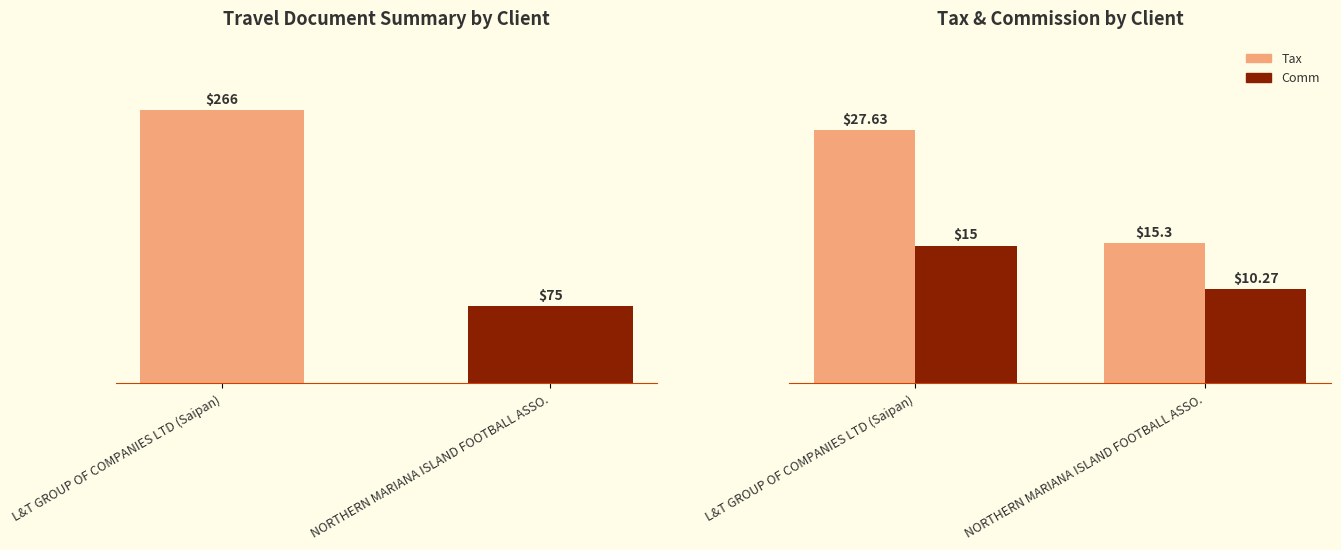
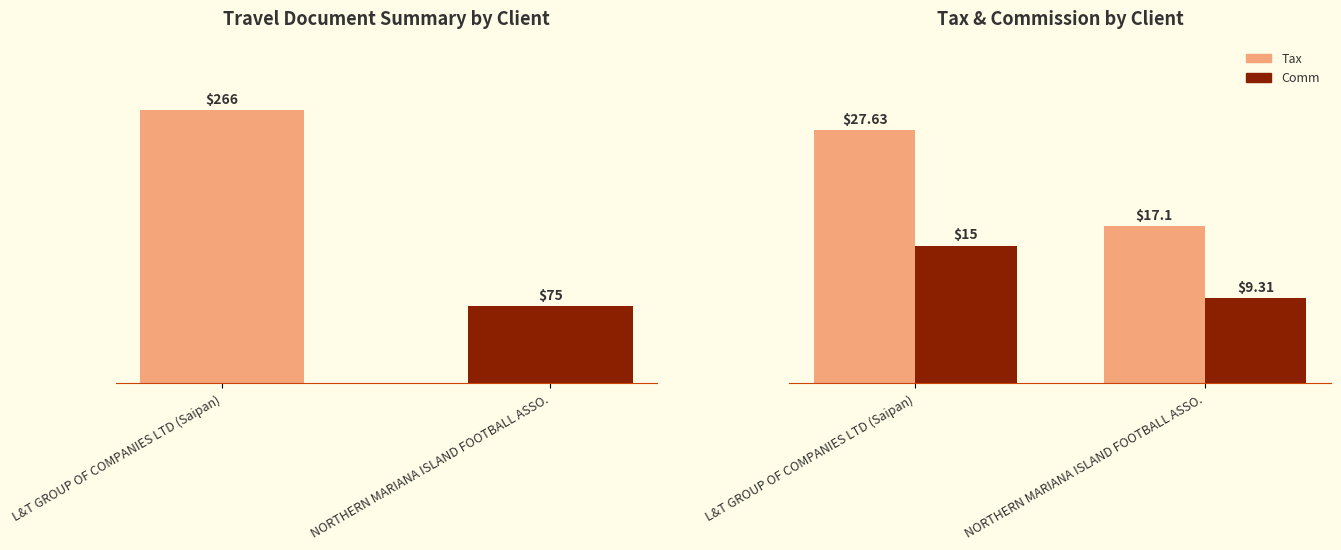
Tax & Commission by Client, Tax, NORTHERN MARIANA ISLAND FOOTBALL ASSO.: $15.3 -> $17.1
Tax & Commission by Client, Comm, NORTHERN MARIANA ISLAND FOOTBALL ASSO.: $10.27 -> $9.31
